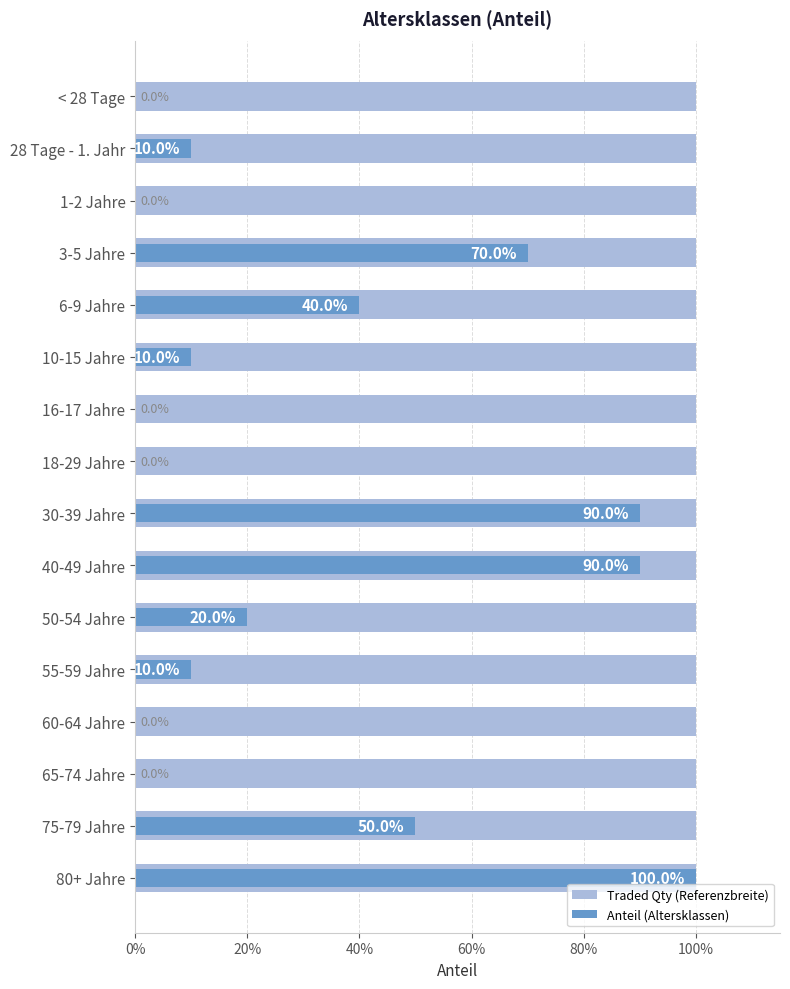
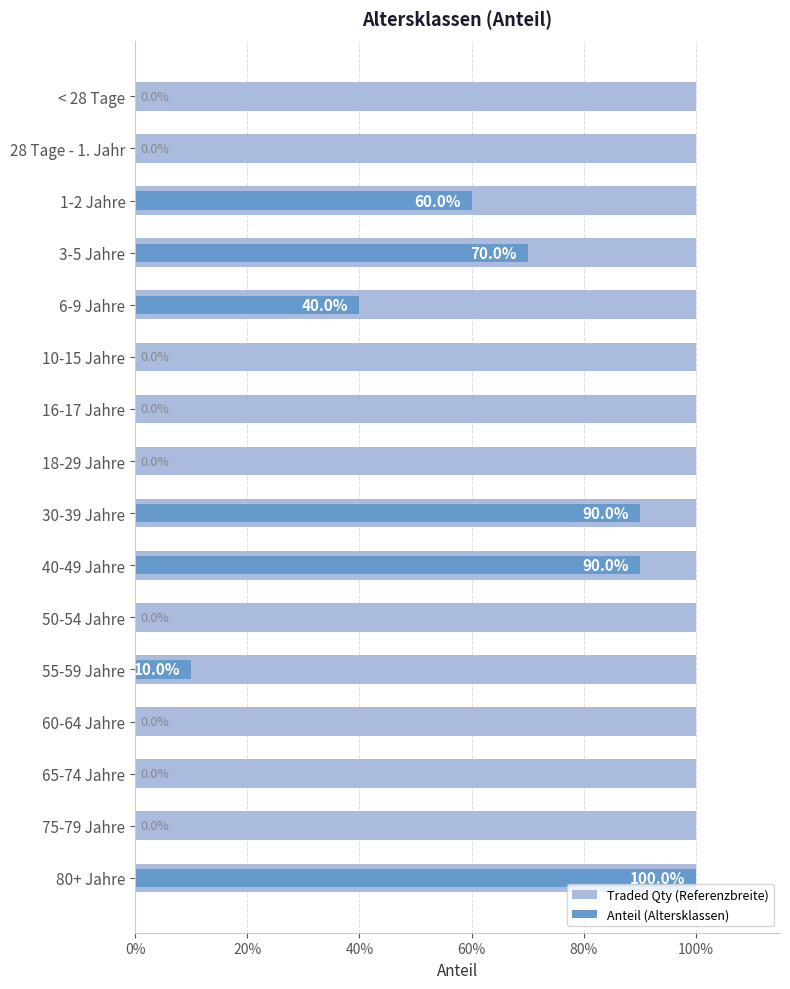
Anteil (Altersklassen), 28 Tage - 1. Jahr: 10.0% -> 0.0%
Anteil (Altersklassen), 1-2 Jahre: 0.0% -> 60.0%
Anteil (Altersklassen), 10-15 Jahre: 10.0% -> 0.0%
Anteil (Altersklassen), 50-54 Jahre: 20.0% -> 0.0%
Anteil (Altersklassen), 75-79 Jahre: 50.0% -> 0.0%
